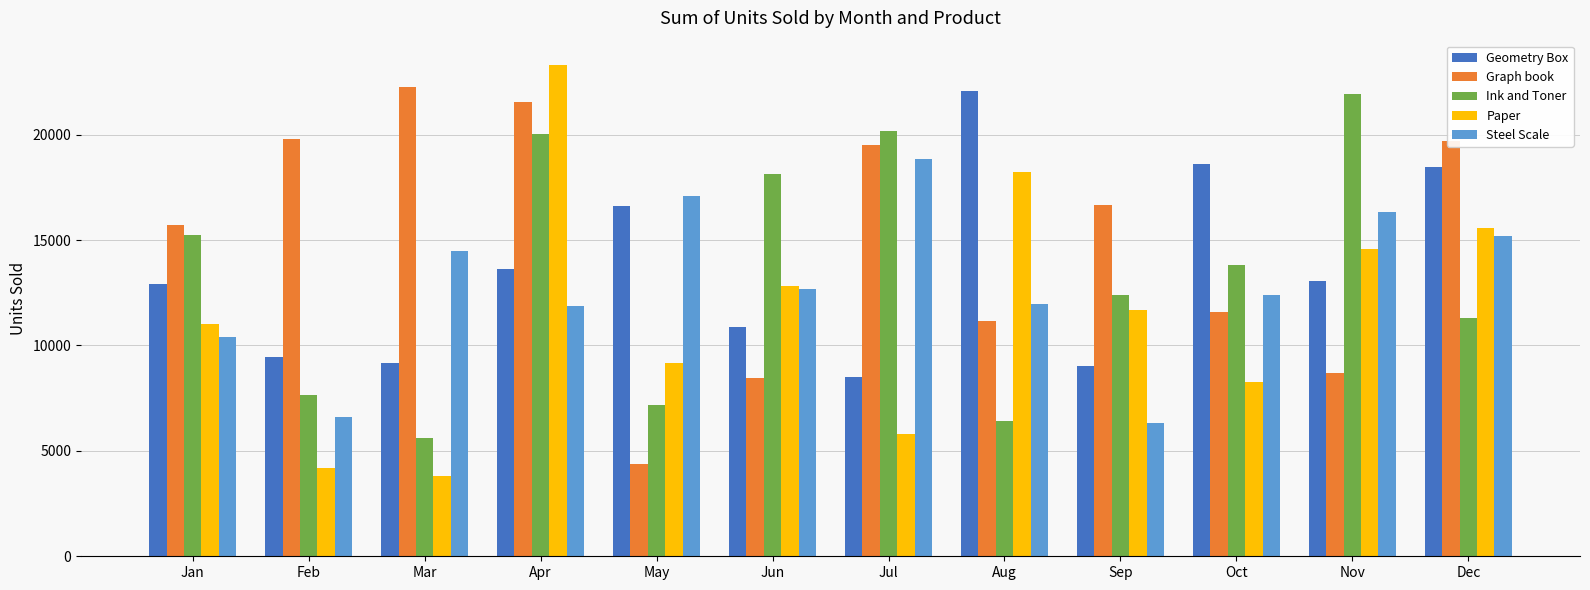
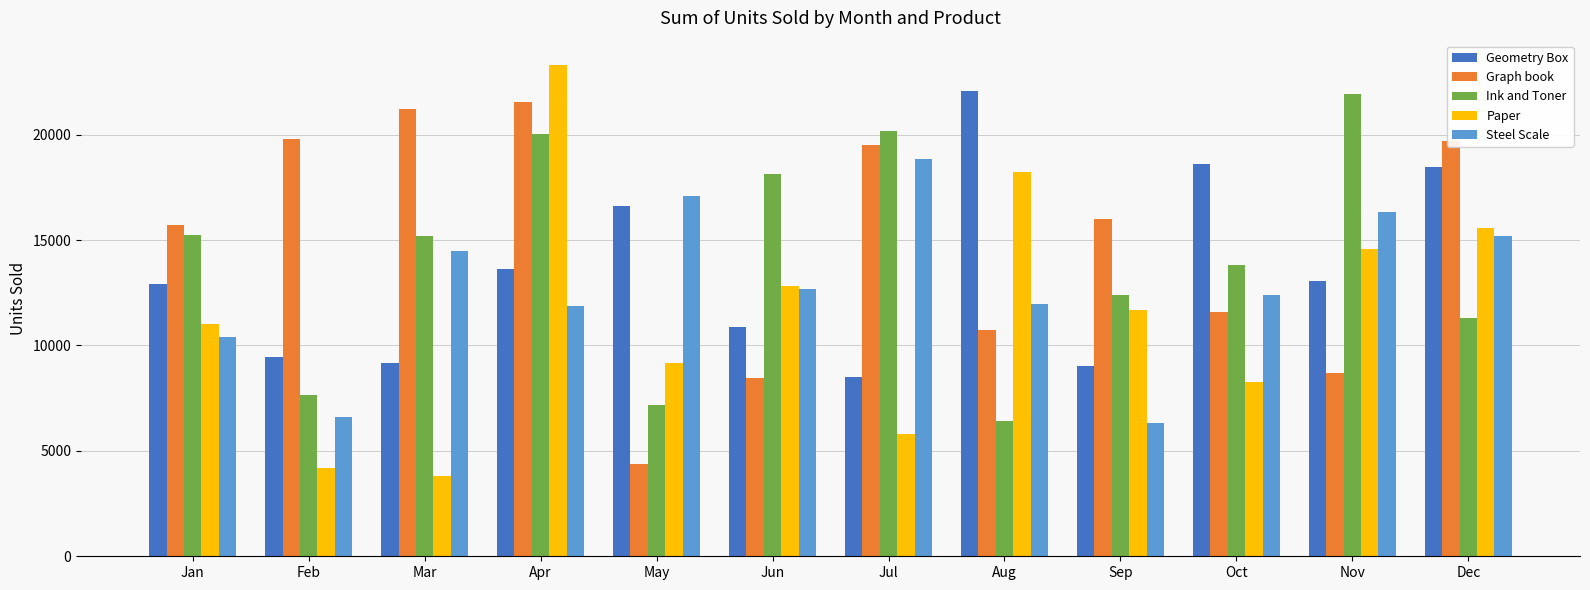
Graph book, Mar: 22200 -> 21200
Ink and Toner, Mar: 5600 -> 15200
Graph book, Aug: 11100 -> 10700
Graph book, Sep: 16700 -> 16000
